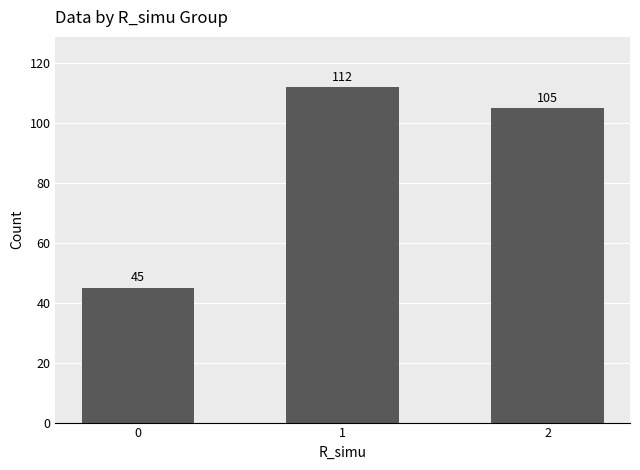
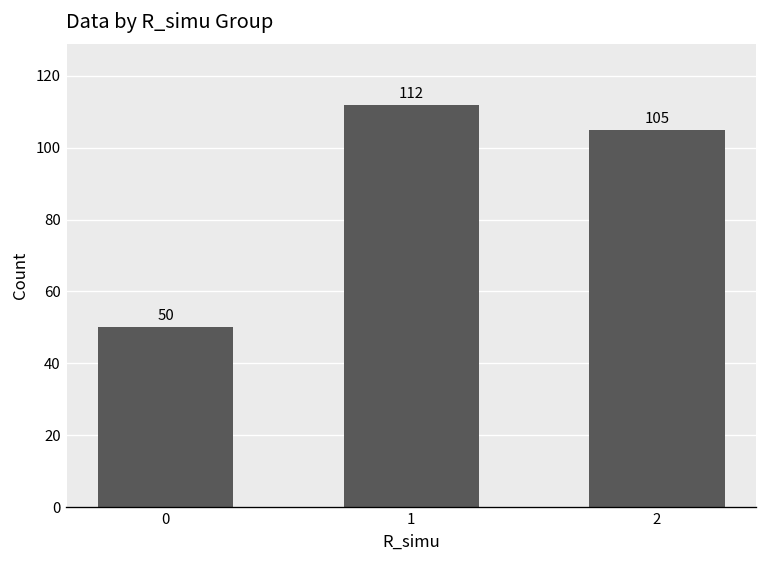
0: 45 -> 50
